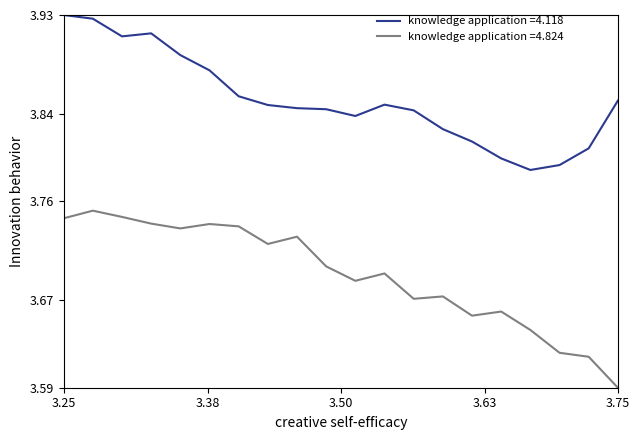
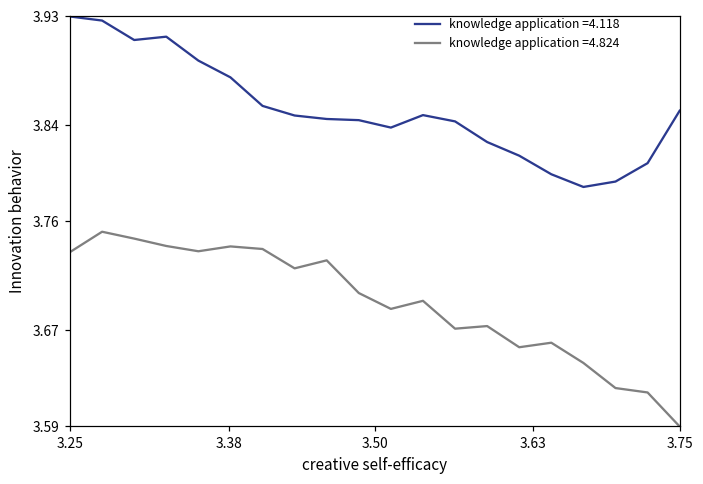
knowledge application =4.824, 3.25: 3.745 -> 3.735
